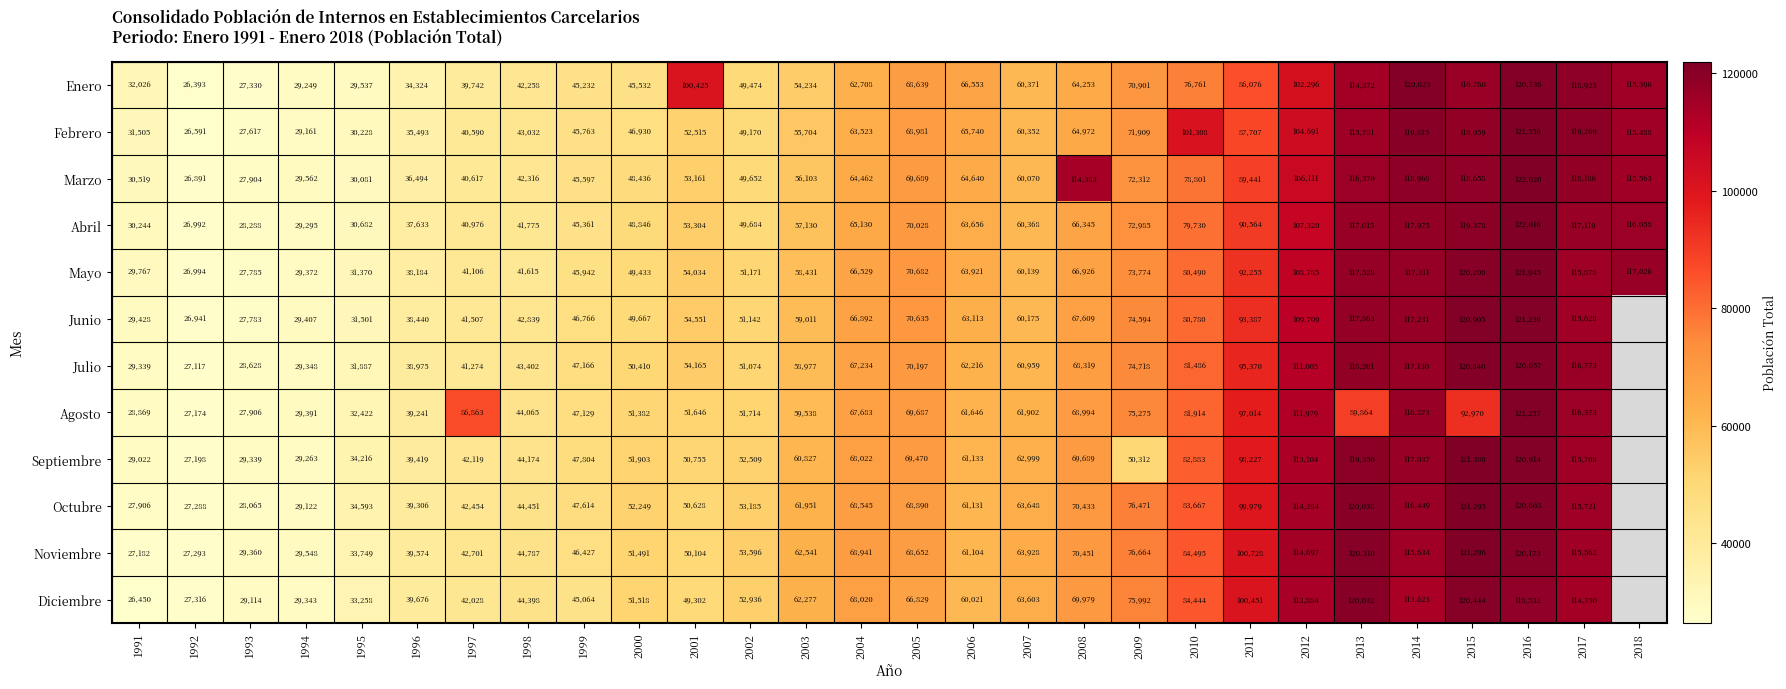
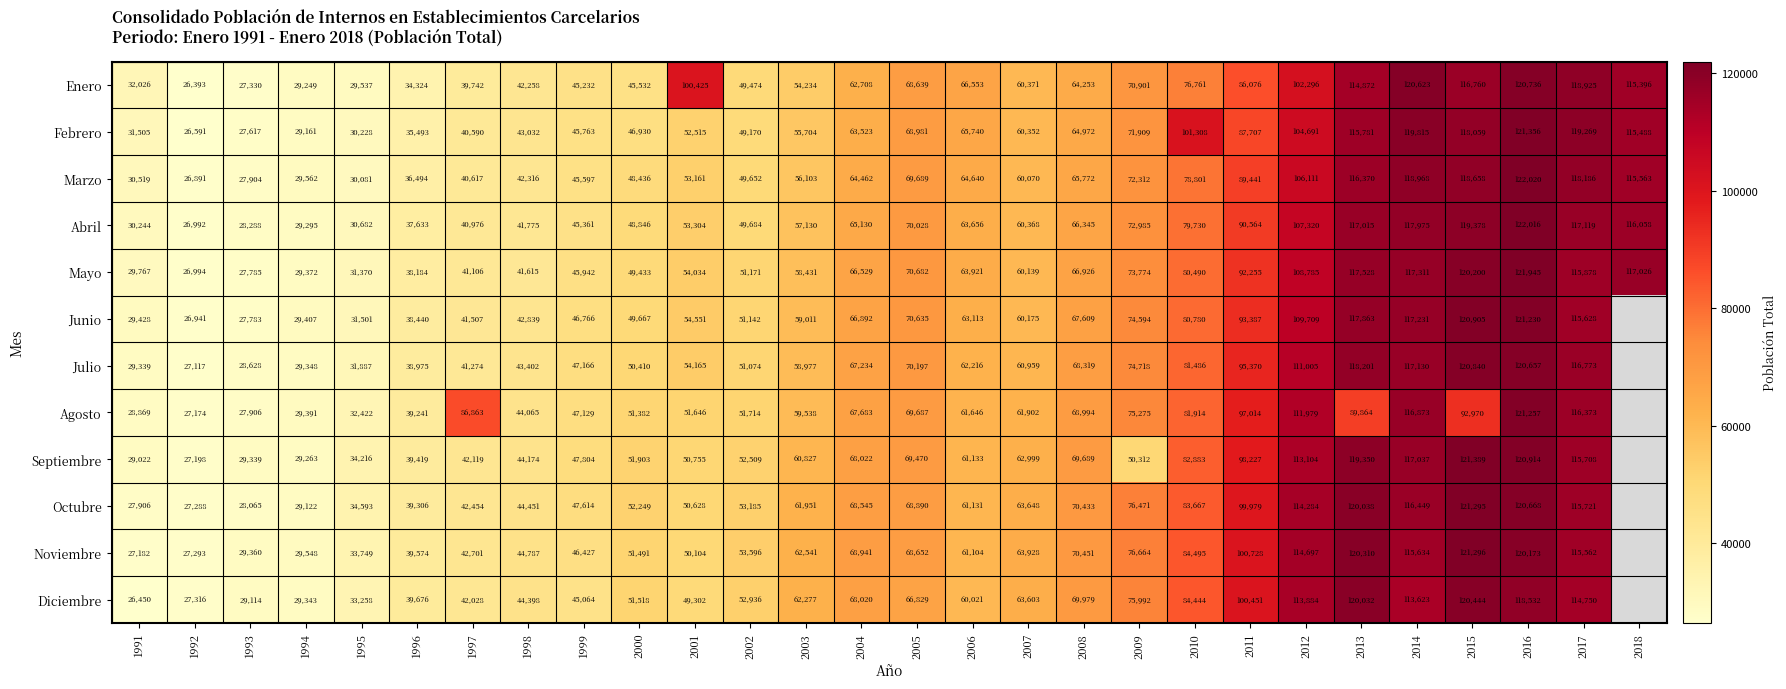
Marzo, 2008: 114,383 -> 65,772
